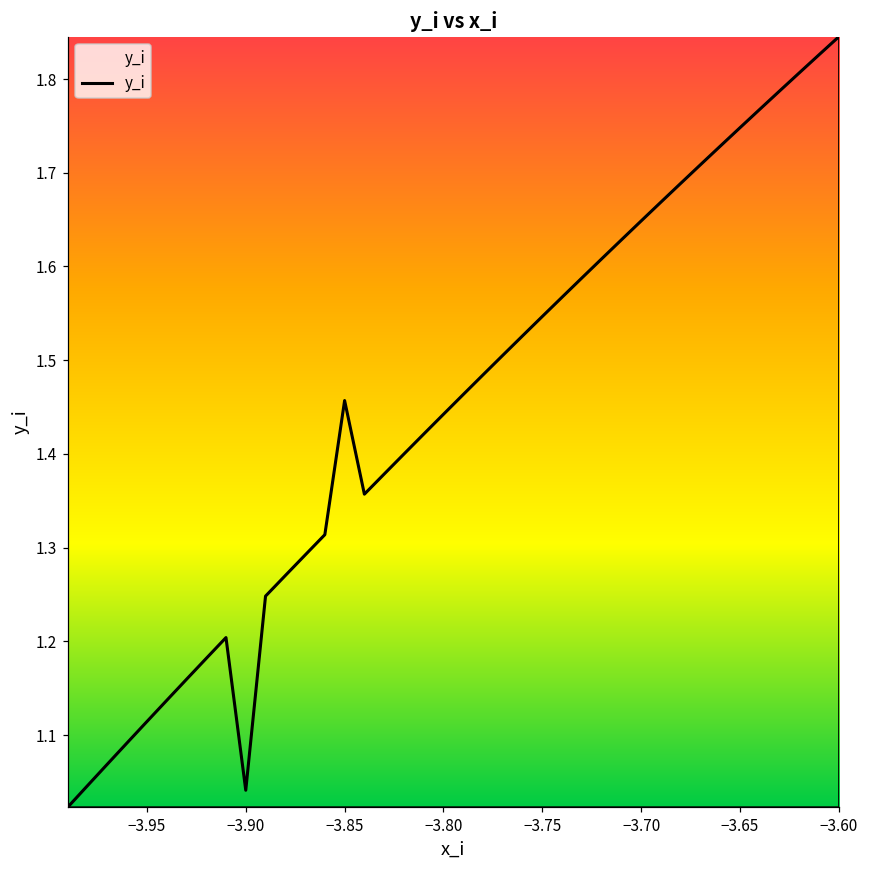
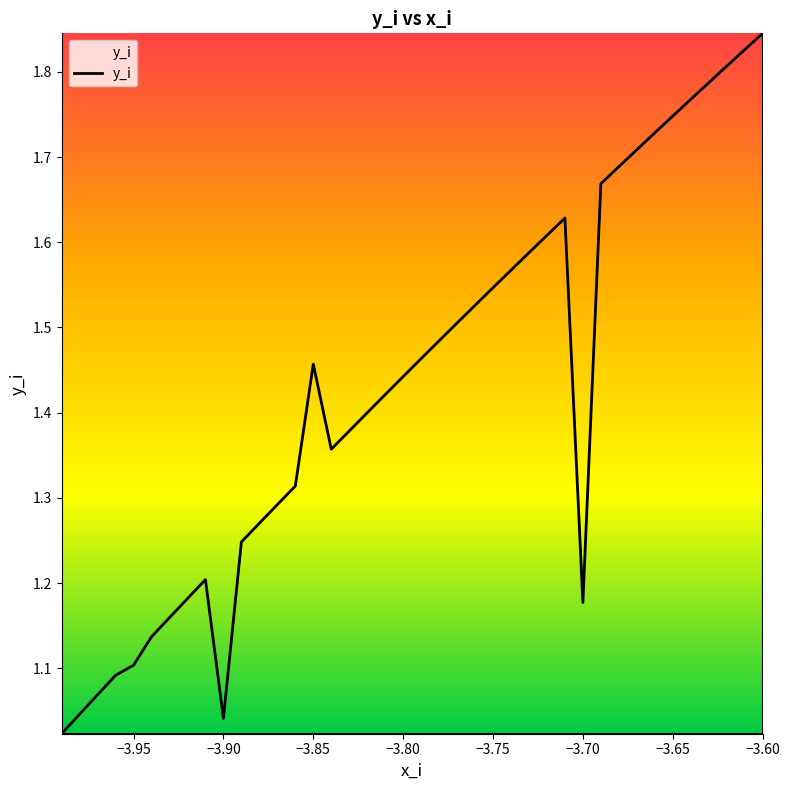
−3.95: 1.11 -> 1.10
−3.70: 1.65 -> 1.18
